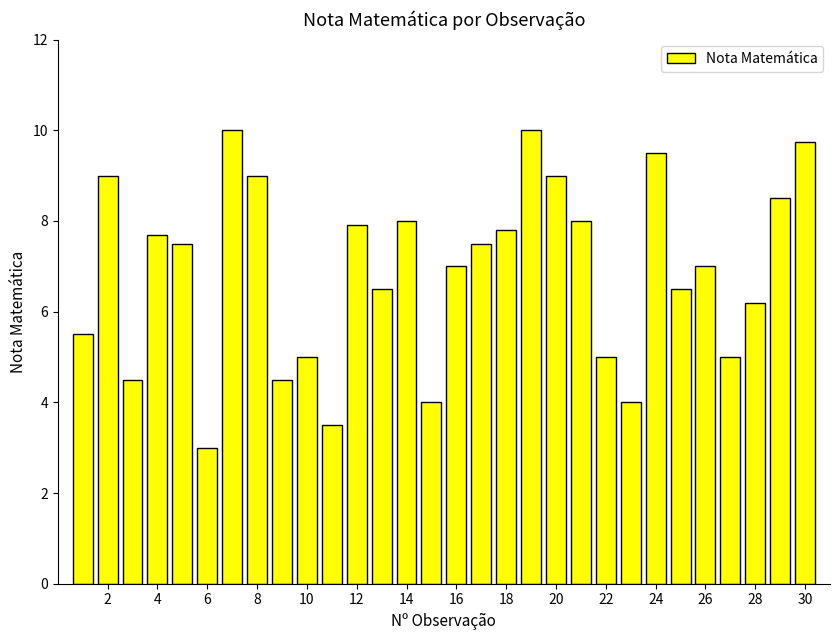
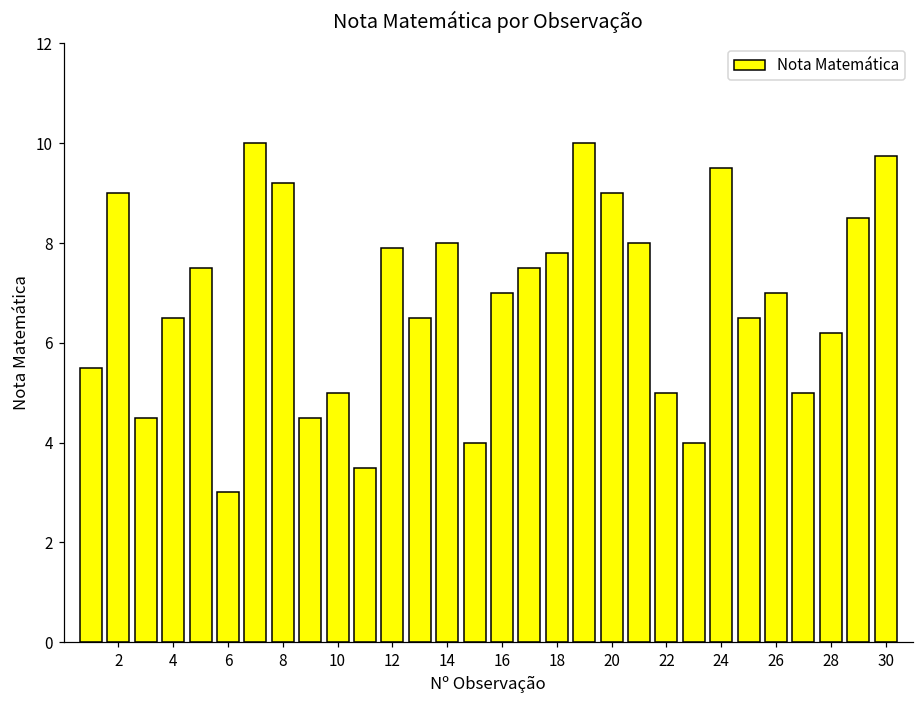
4: 7.7 -> 6.5
8: 9.0 -> 9.2
